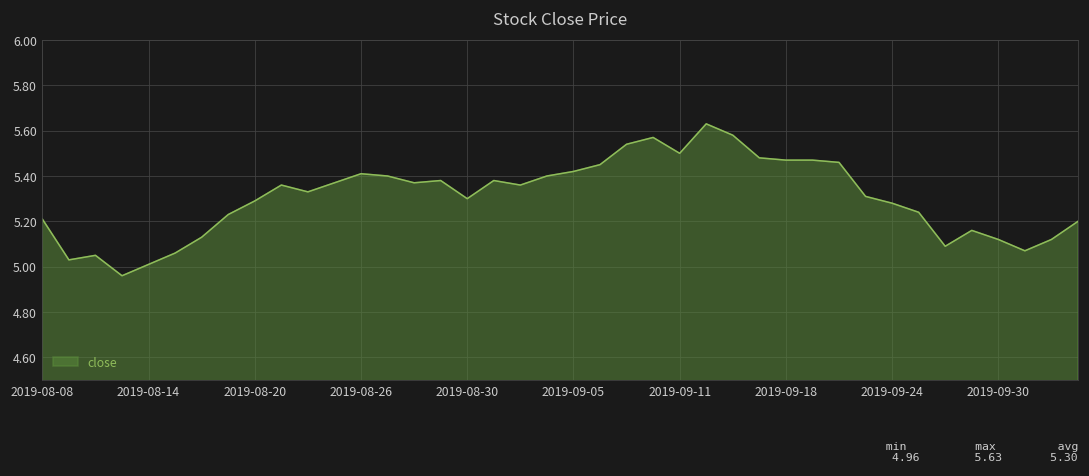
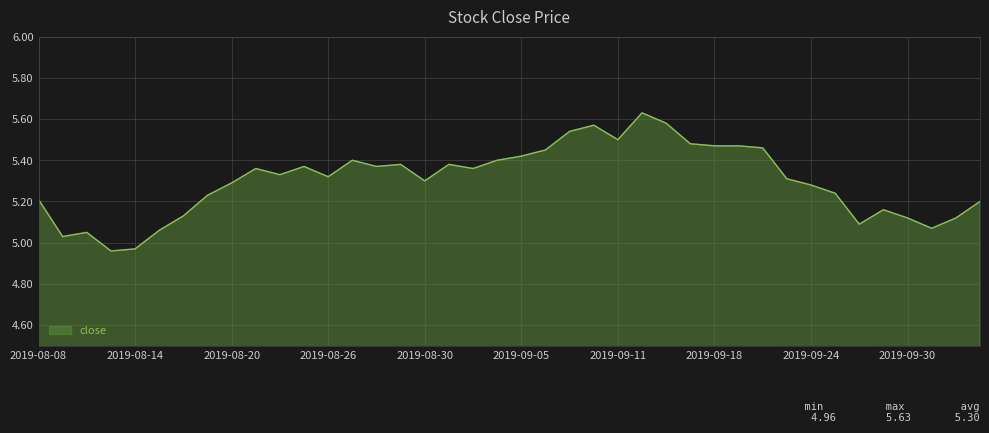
2019-08-14: 5.01 -> 4.97
2019-08-26: 5.41 -> 5.32
